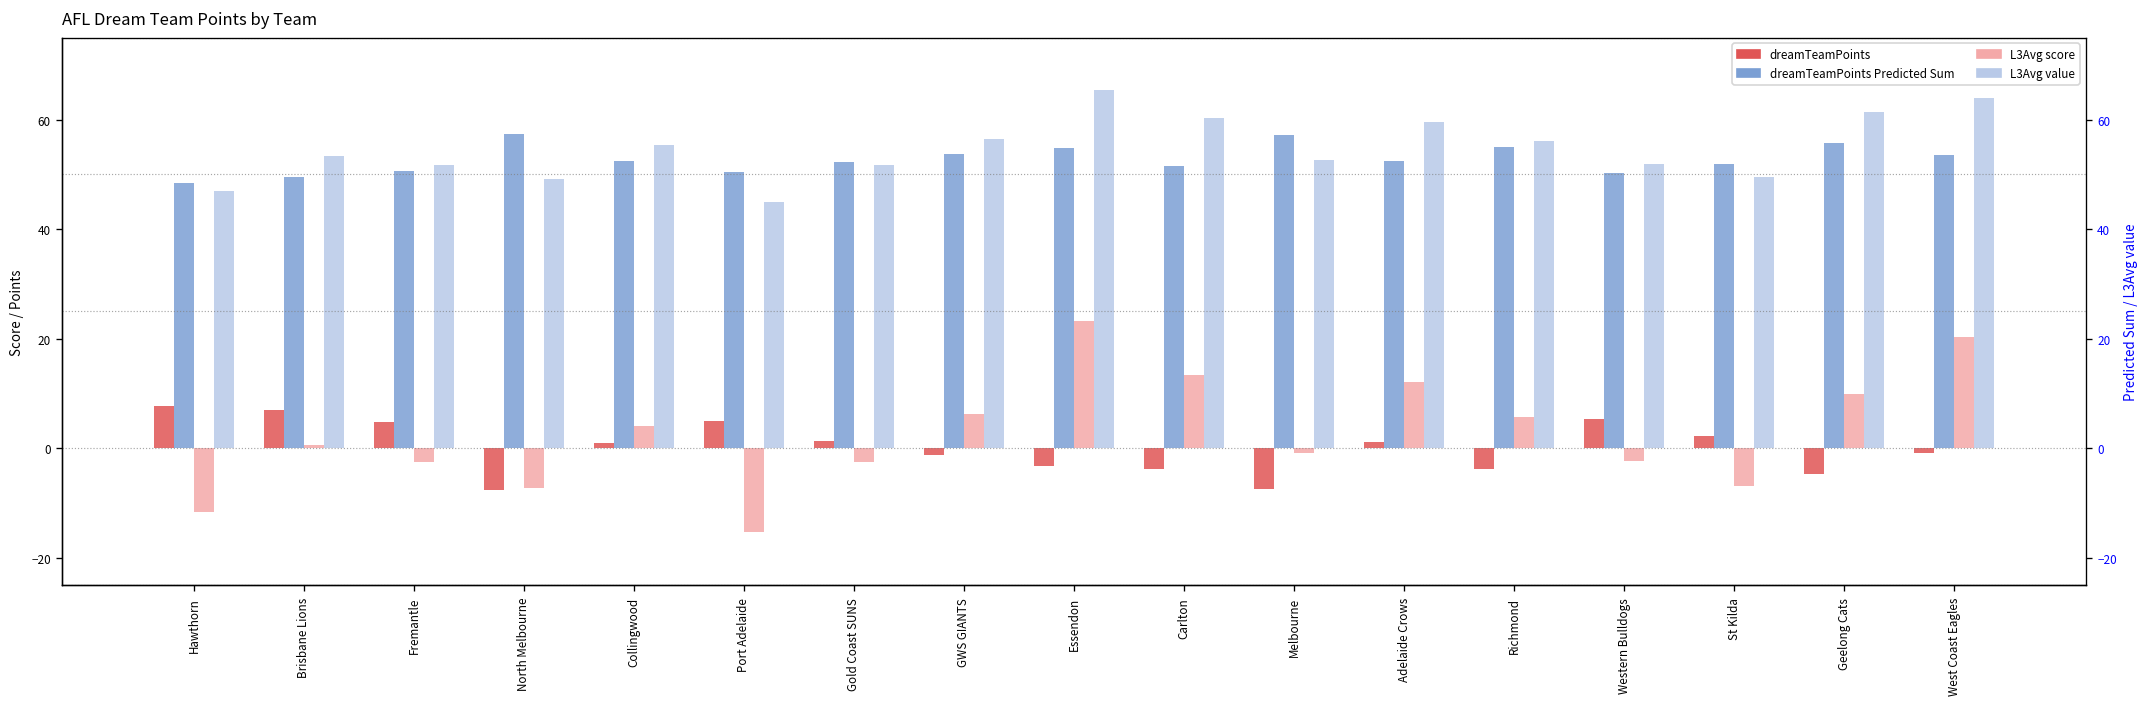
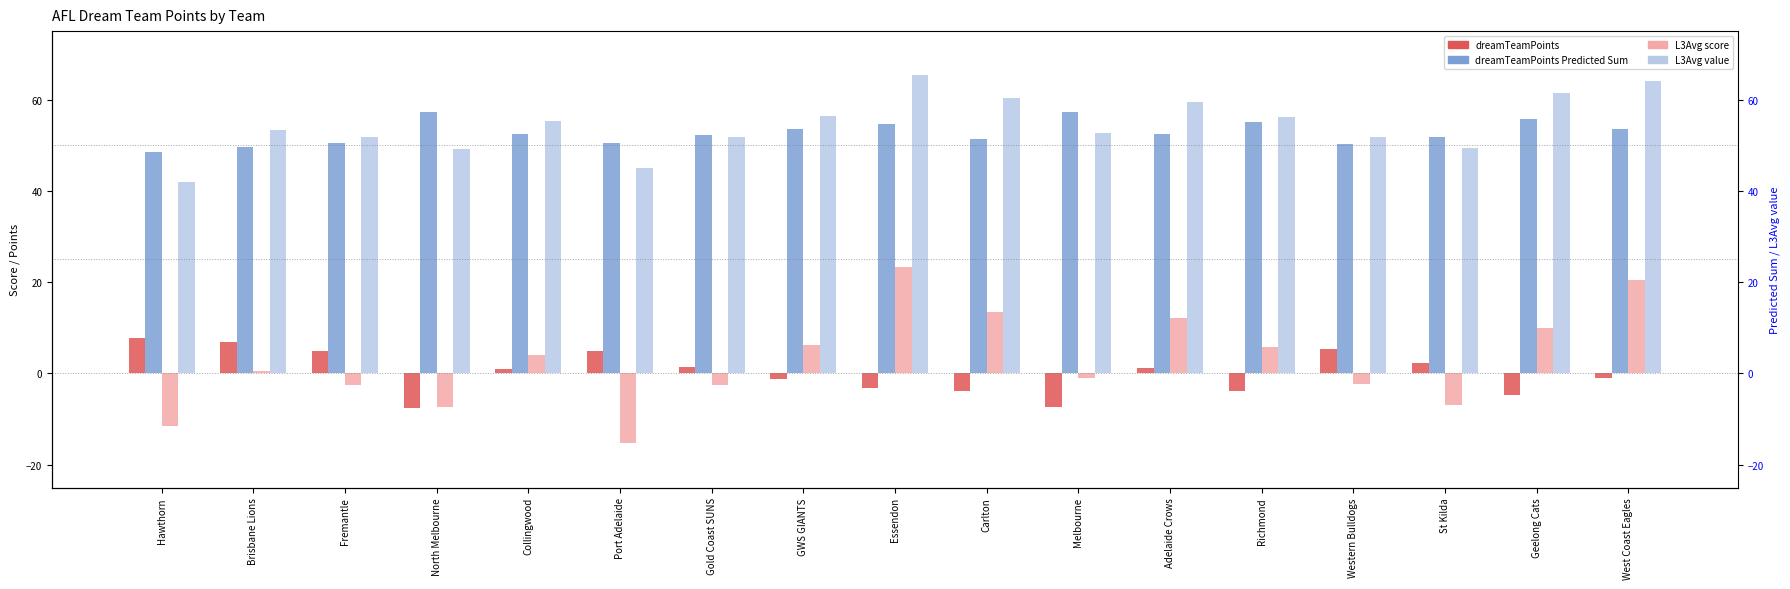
L3Avg value, Hawthorn: 47 -> 42
